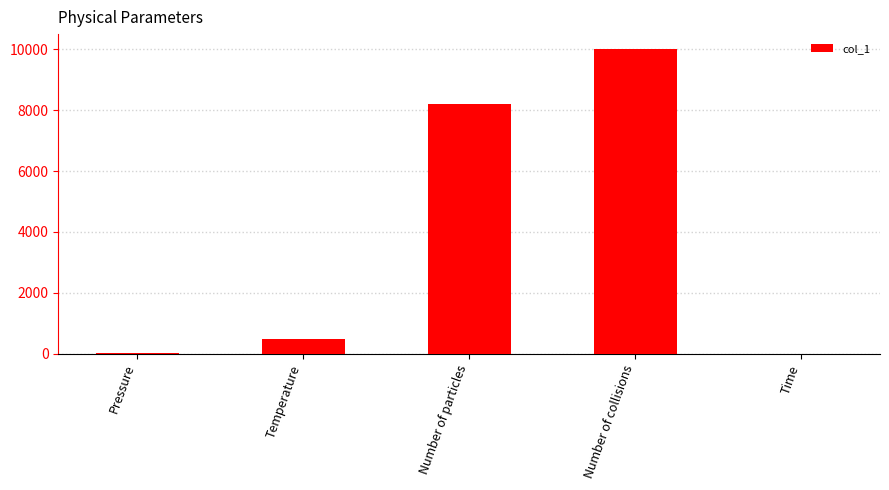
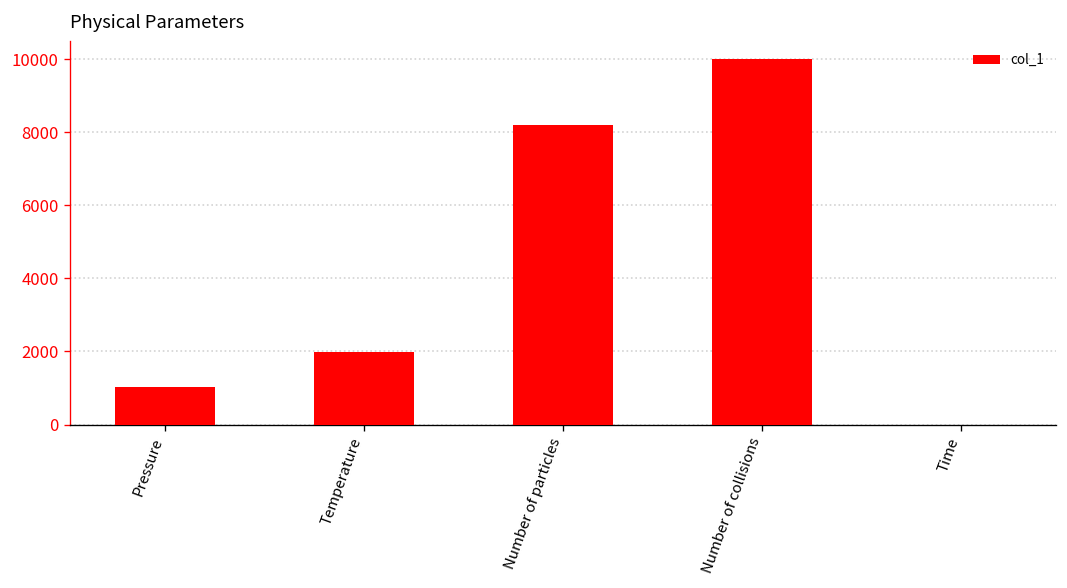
Pressure: 0 -> 1000
Temperature: 500 -> 2000
